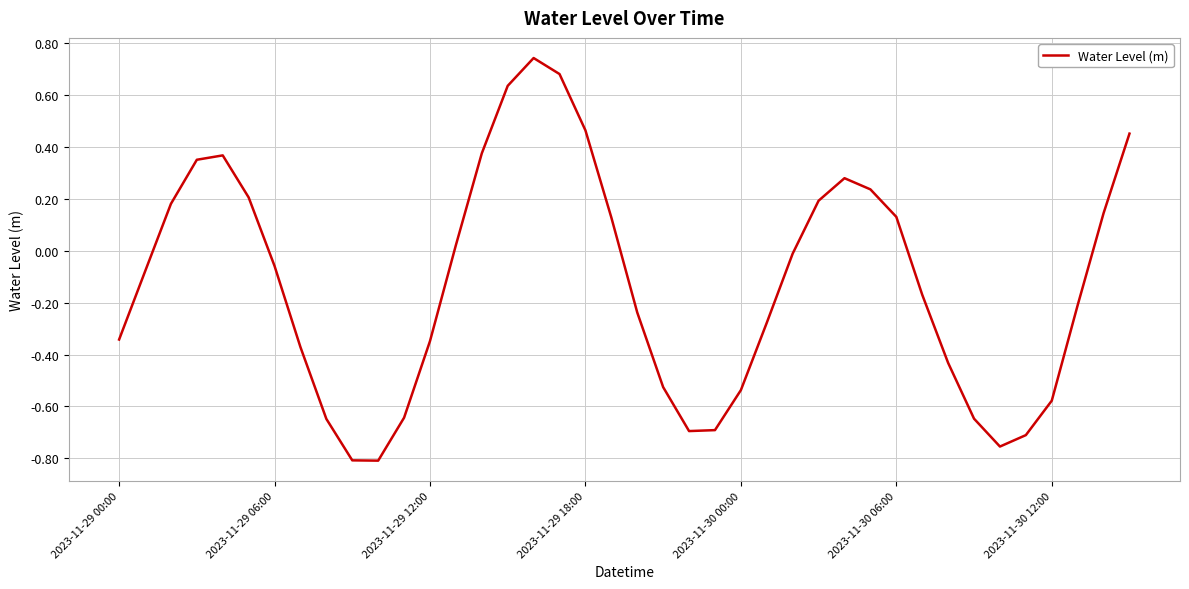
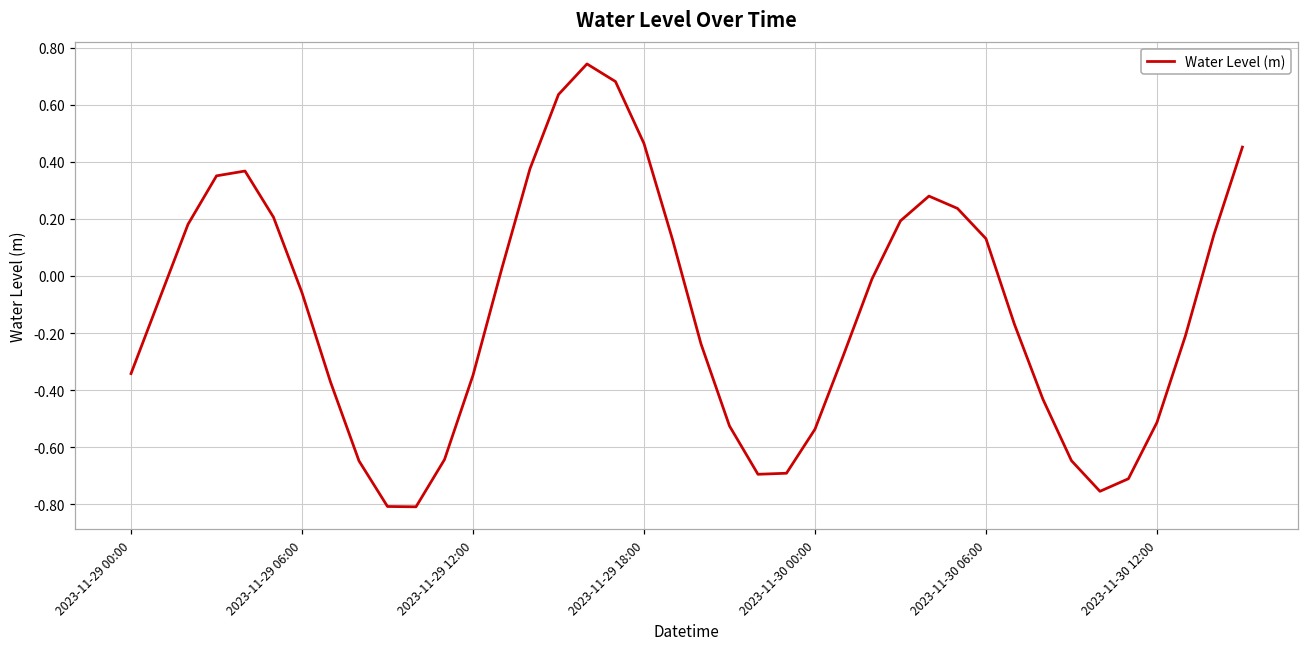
2023-11-30 12:00: -0.58 -> -0.51
